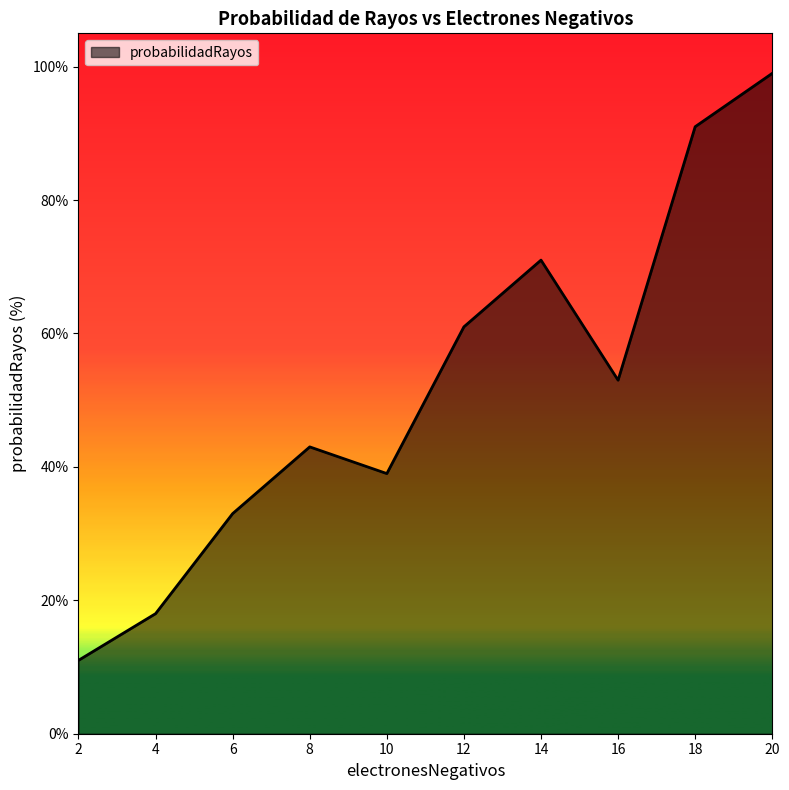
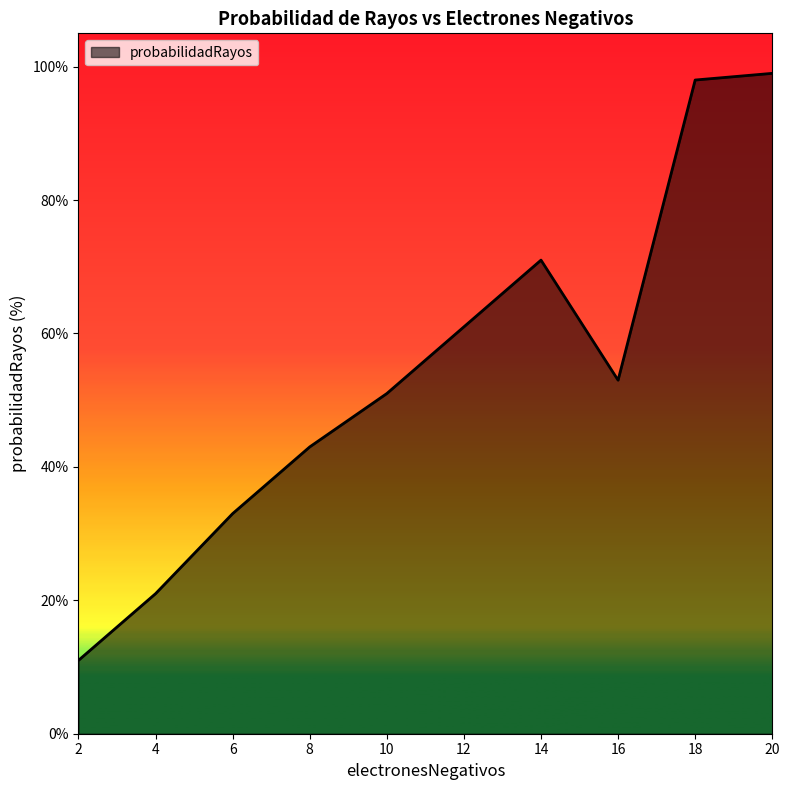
4: 18% -> 21%
10: 39% -> 51%
18: 91% -> 98%
